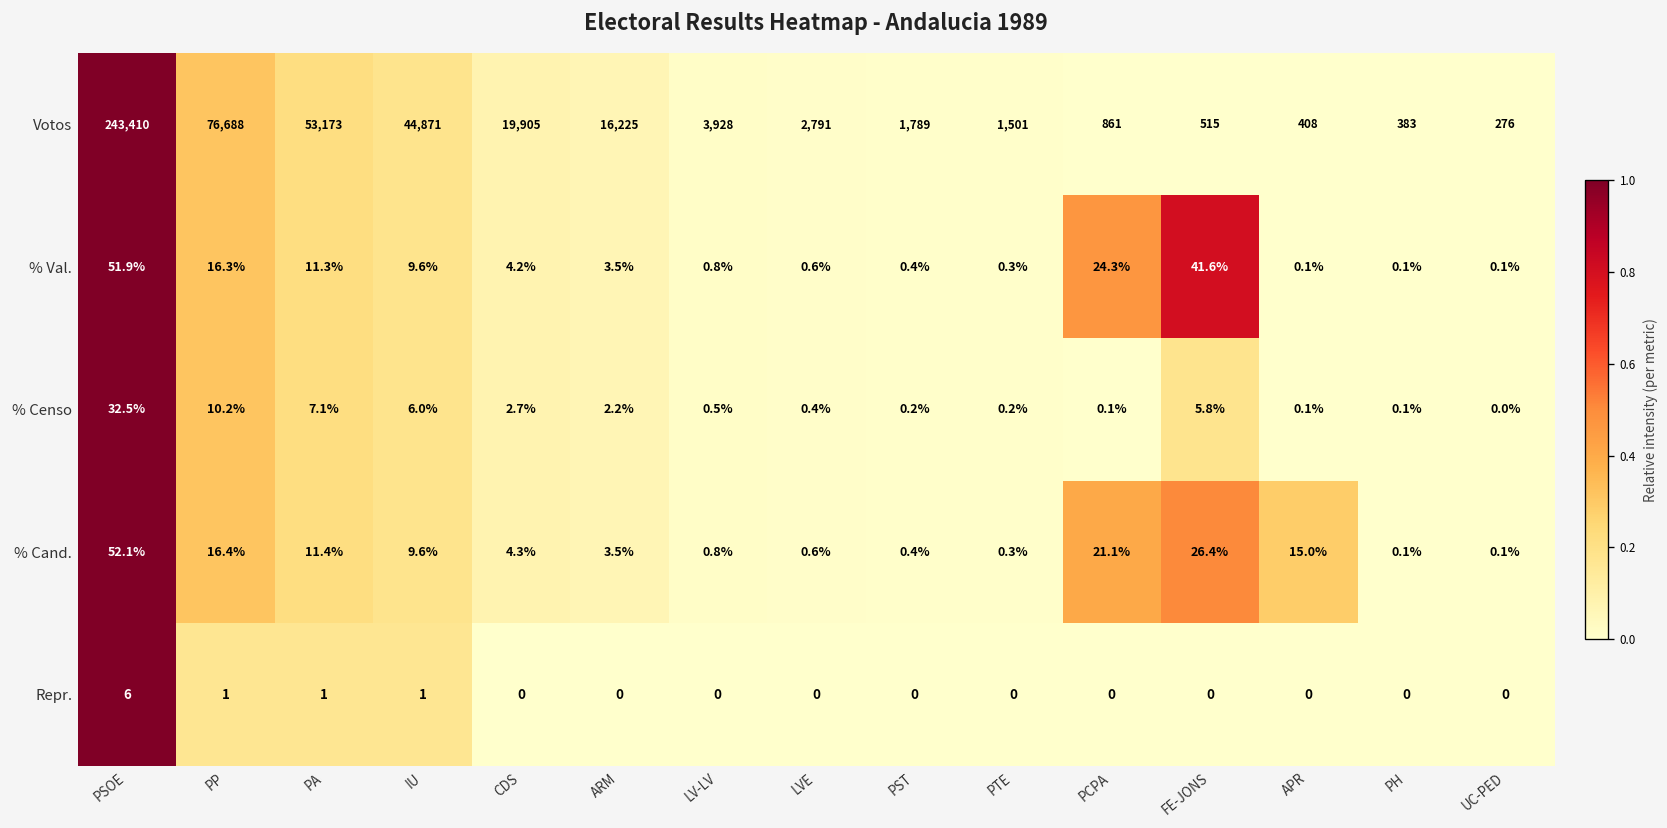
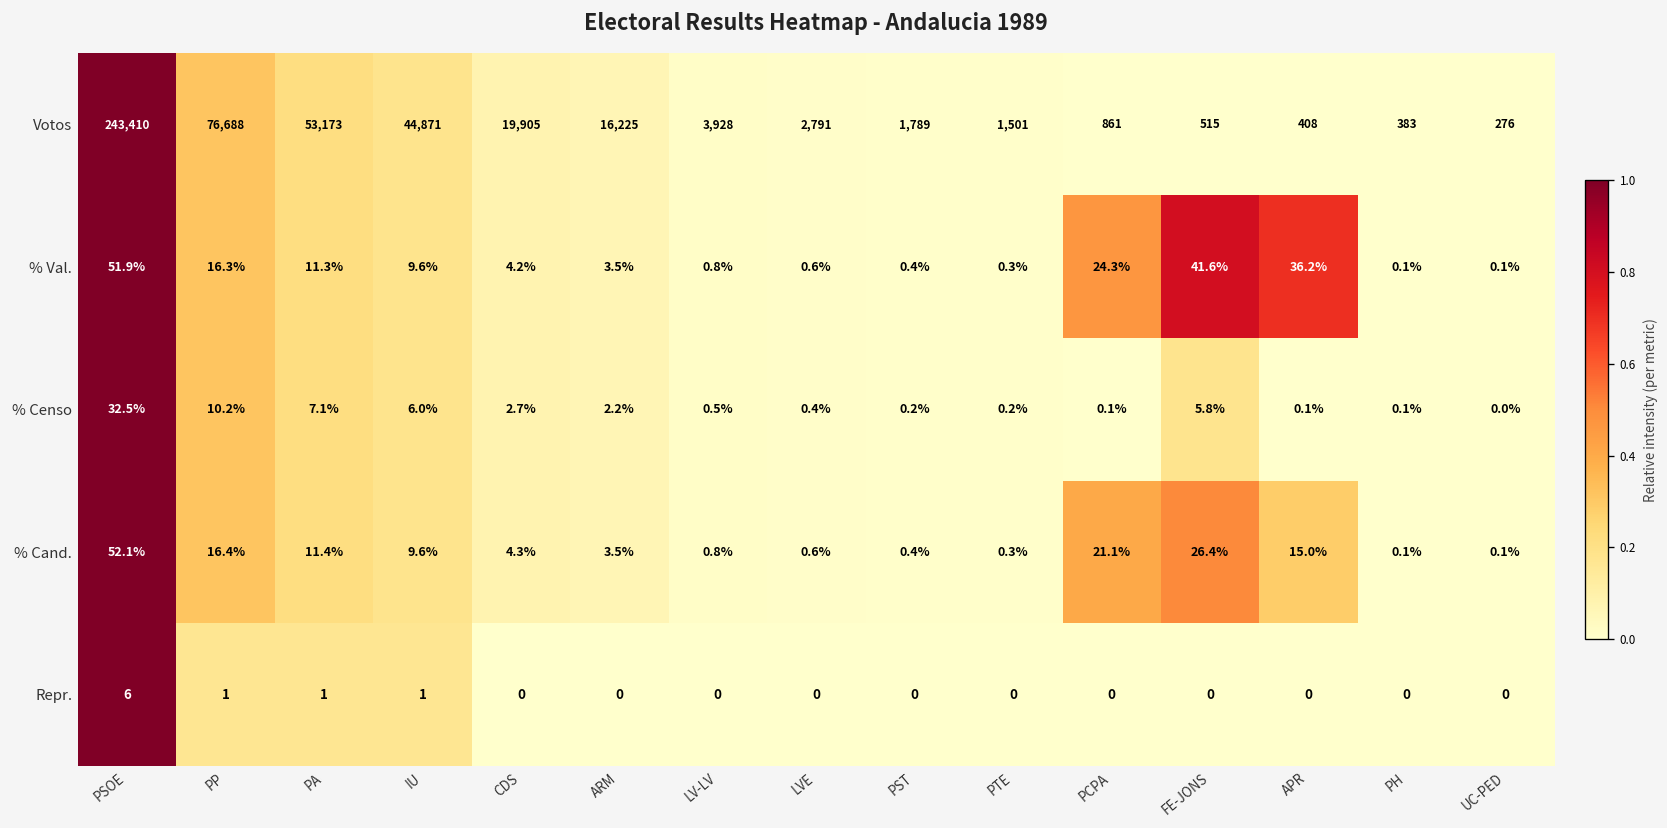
% Val., APR: 0.1% -> 36.2%
